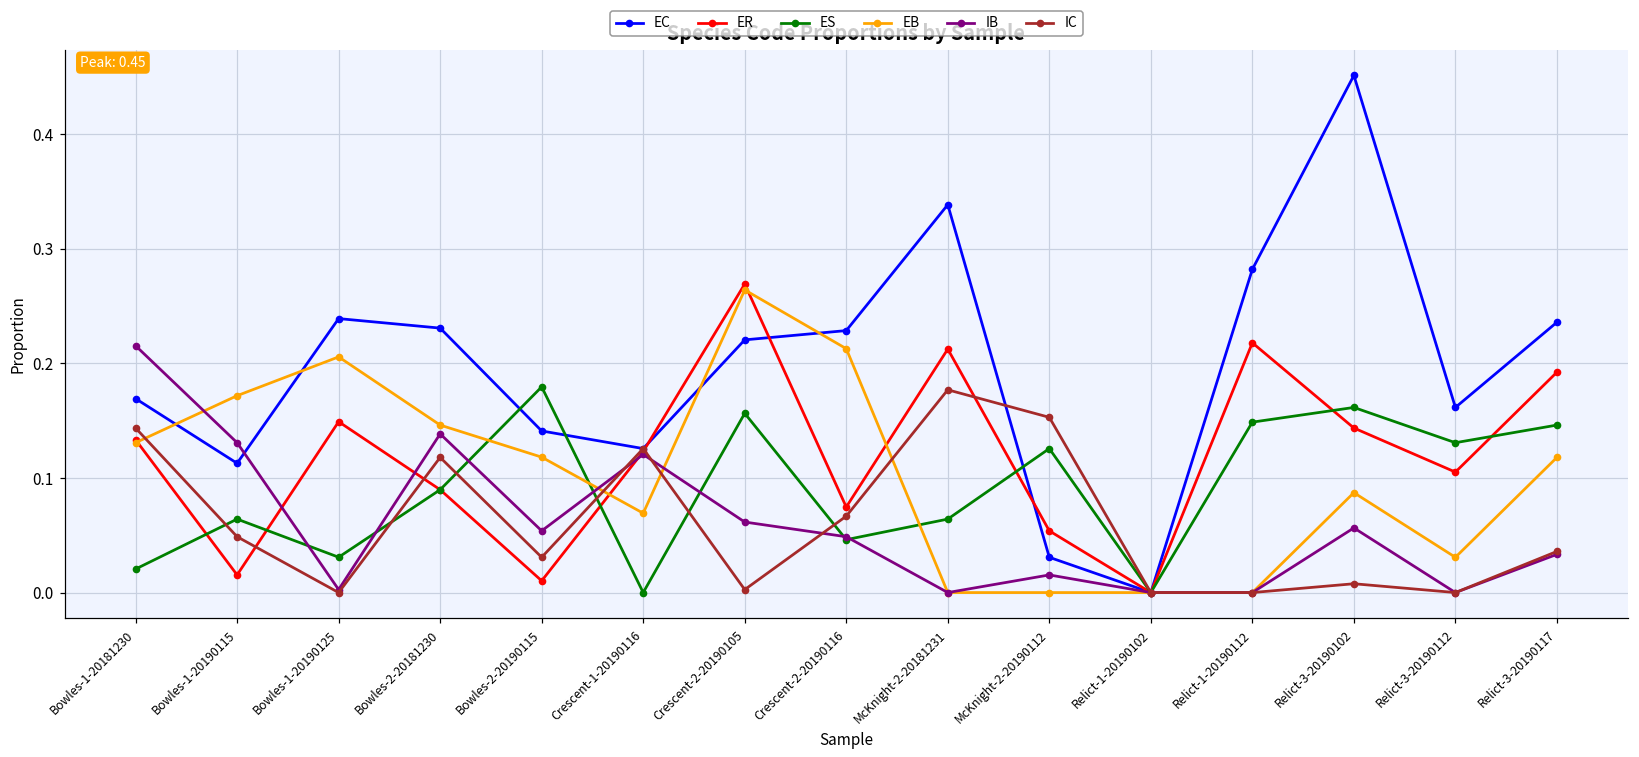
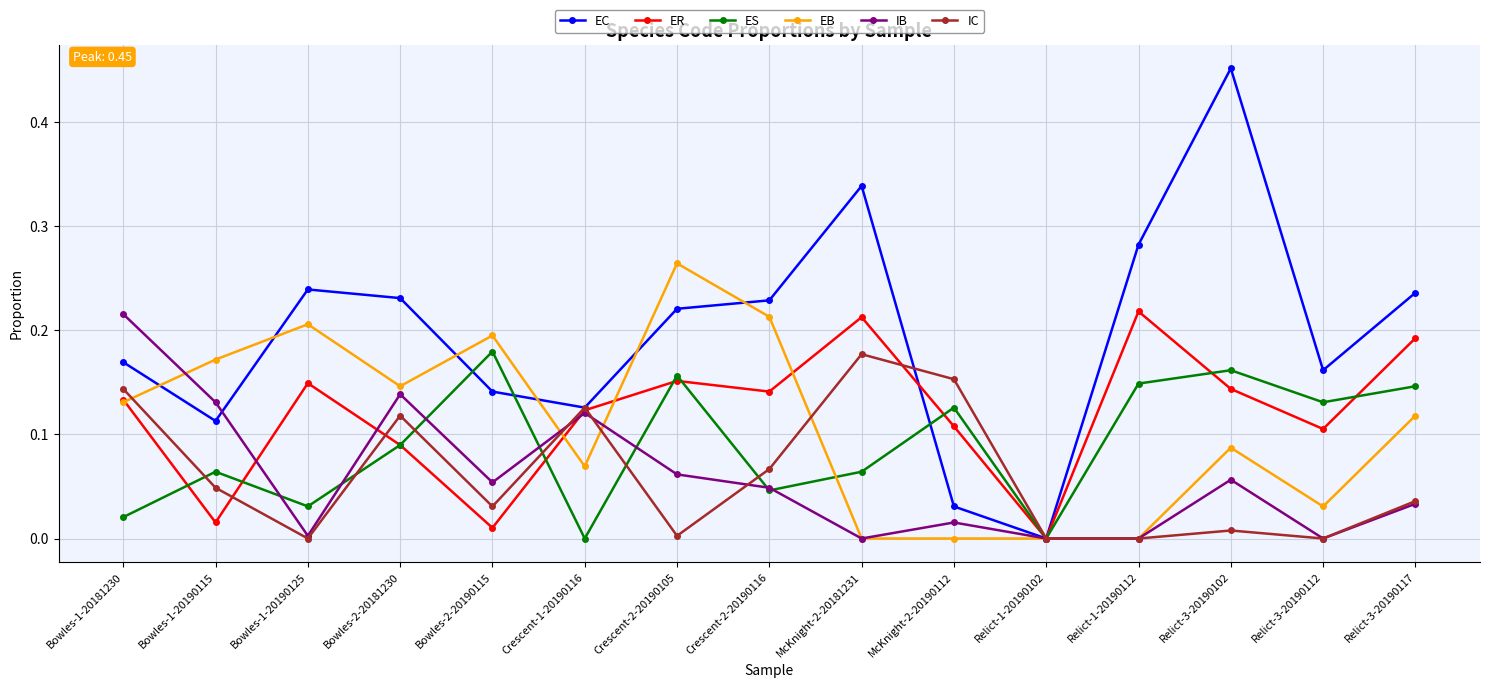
EB, Bowles-2-20190115: 0.118 -> 0.195
ER, Crescent-2-20190105: 0.269 -> 0.151
ER, Crescent-2-20190116: 0.075 -> 0.141
ER, McKnight-2-20190112: 0.054 -> 0.108
